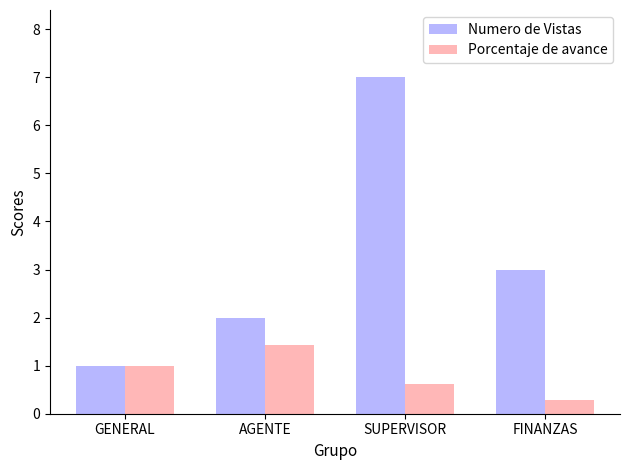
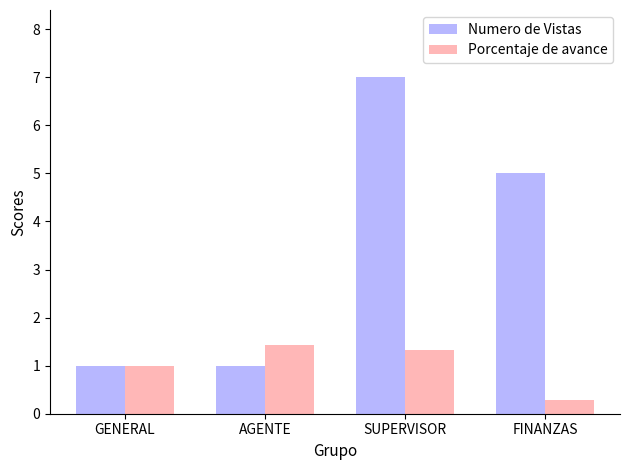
Numero de Vistas, AGENTE: 2 -> 1
Porcentaje de avance, SUPERVISOR: 0.6 -> 1.3
Numero de Vistas, FINANZAS: 3 -> 5
